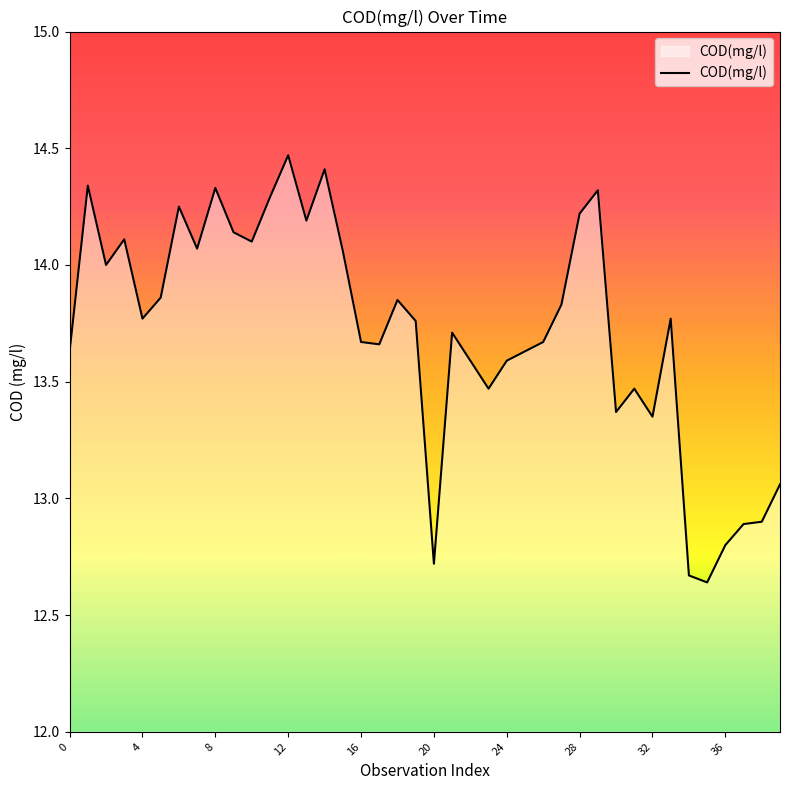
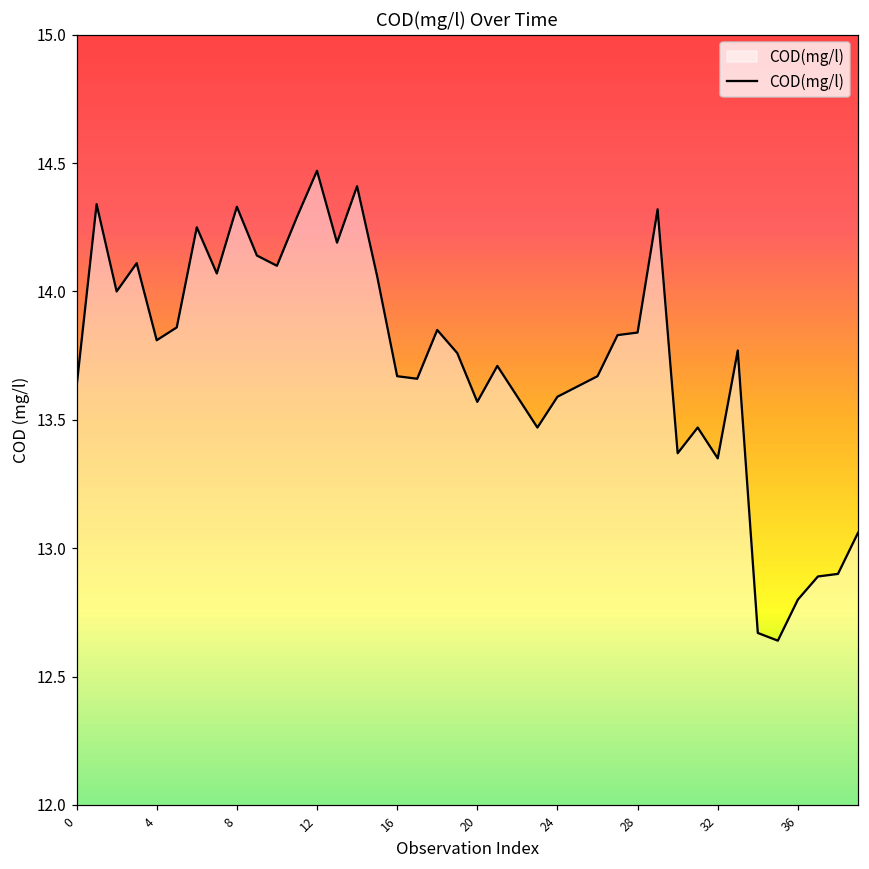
4: 13.77 -> 13.81
20: 12.72 -> 13.57
28: 14.22 -> 13.84
